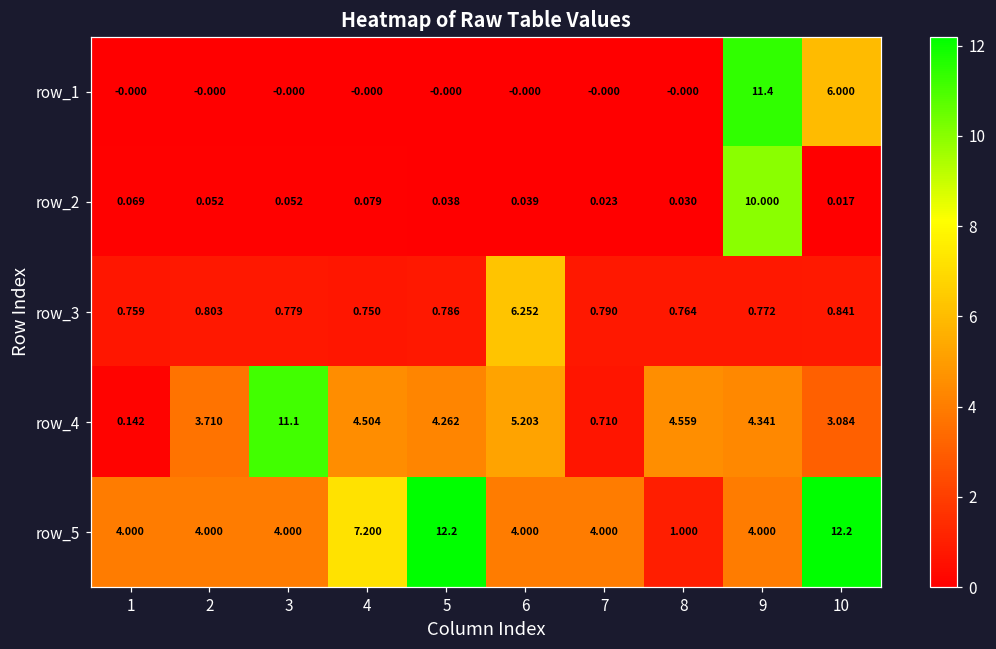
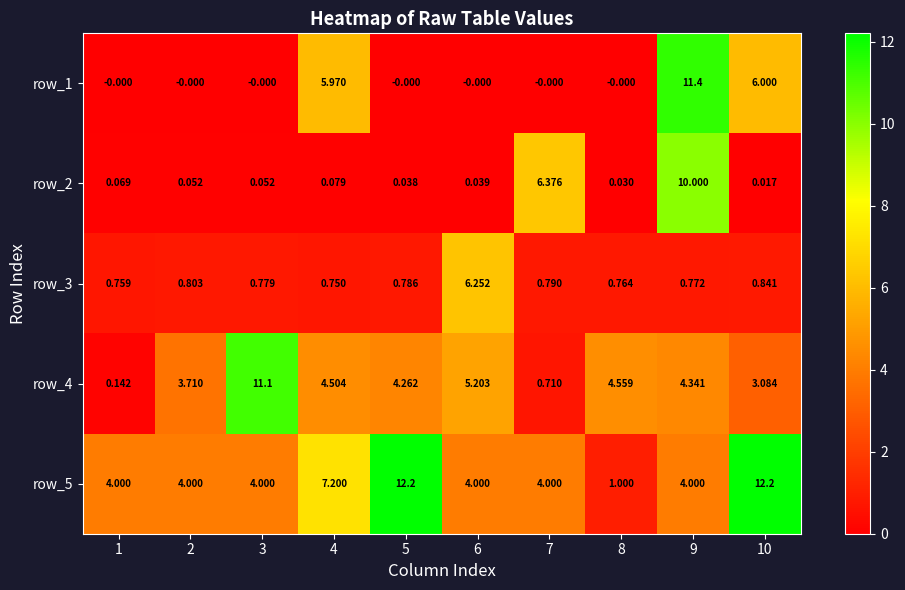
row_1, 4: -0.000 -> 5.970
row_2, 7: 0.023 -> 6.376
